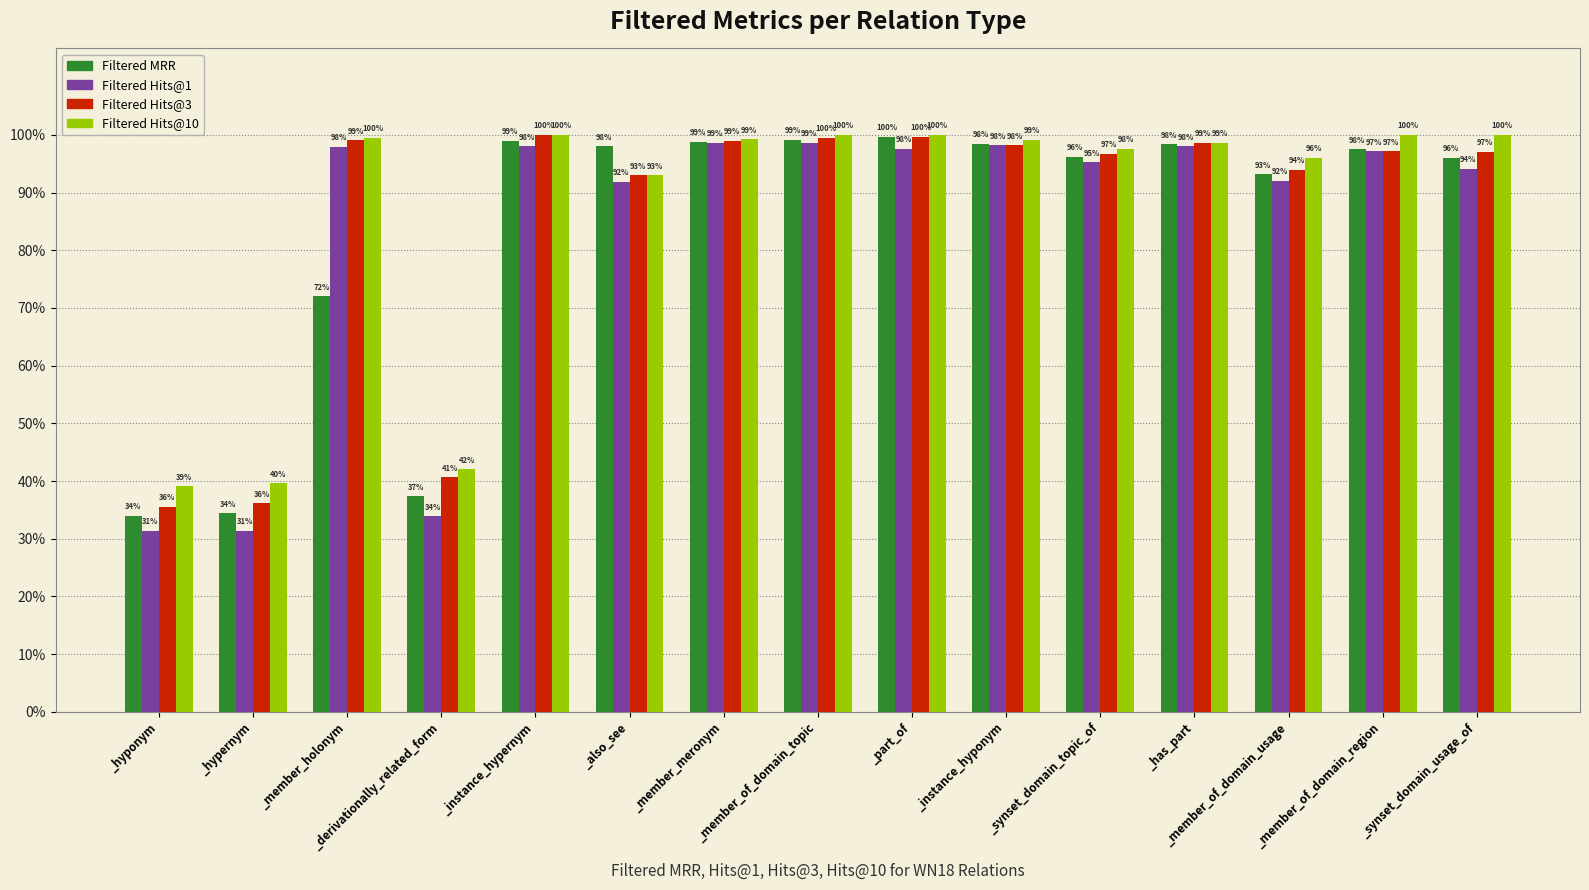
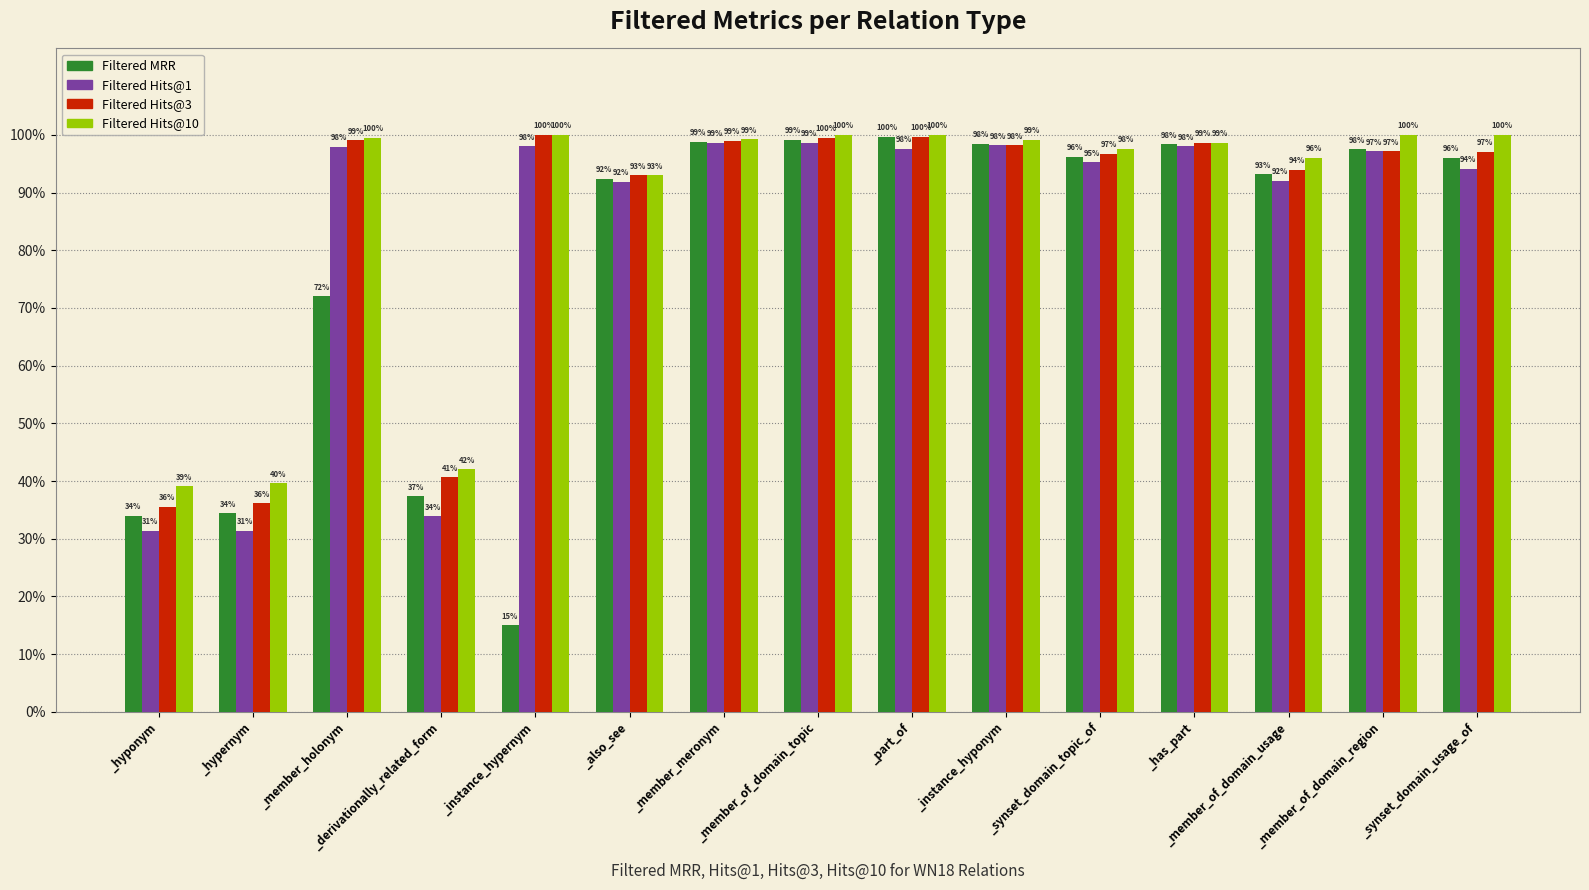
Filtered MRR, _instance_hypernym: 99% -> 15%
Filtered MRR, _also_see: 98% -> 92%
